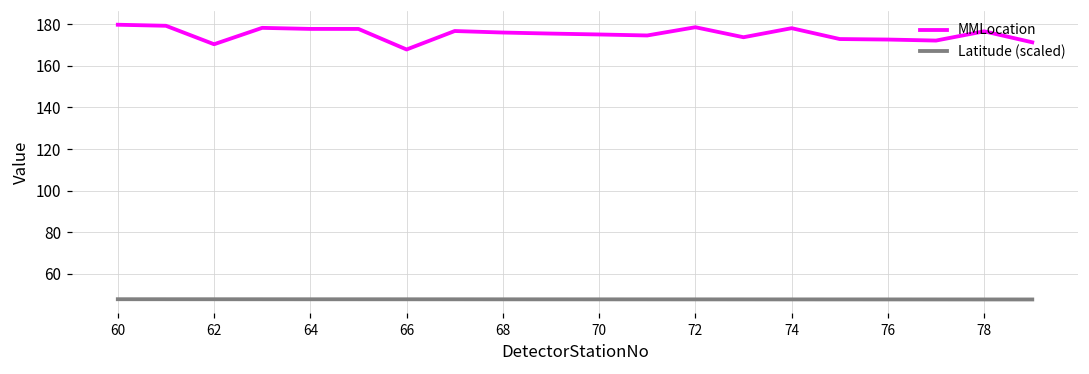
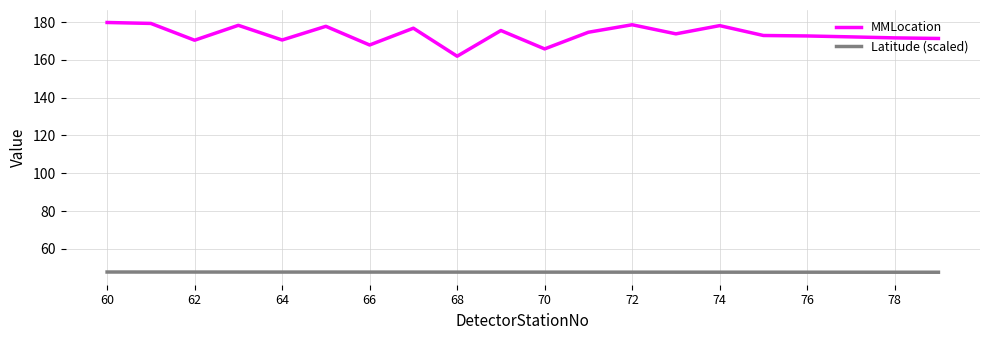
MMLocation, 64: 178 -> 171
MMLocation, 68: 176 -> 162
MMLocation, 70: 175 -> 166
MMLocation, 78: 177 -> 172
